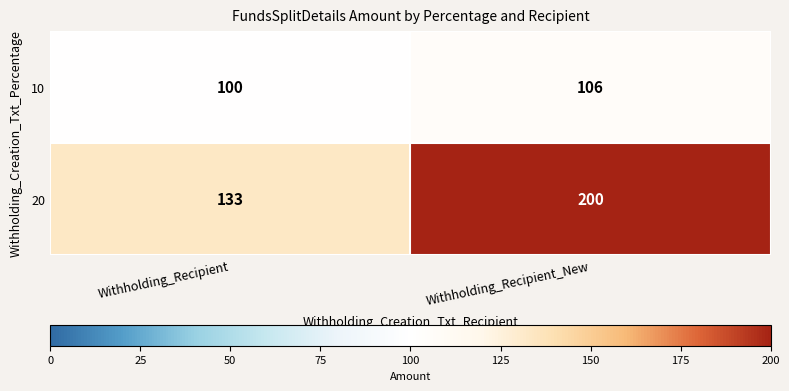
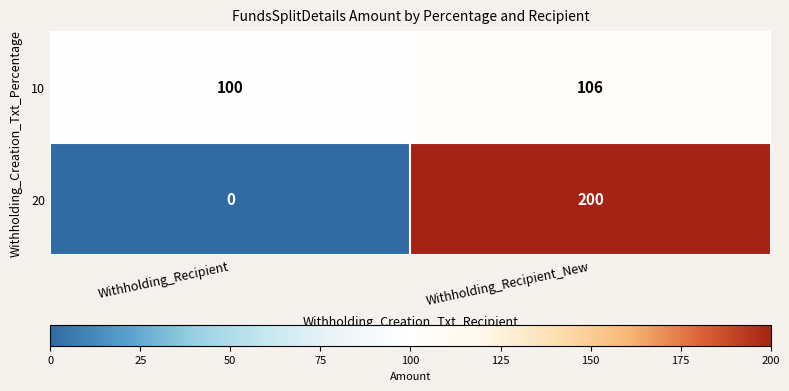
20, Withholding_Recipient: 133 -> 0
